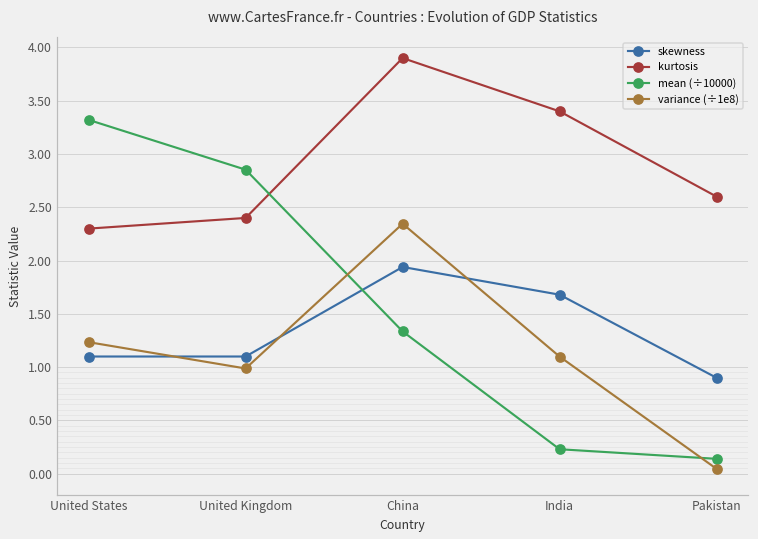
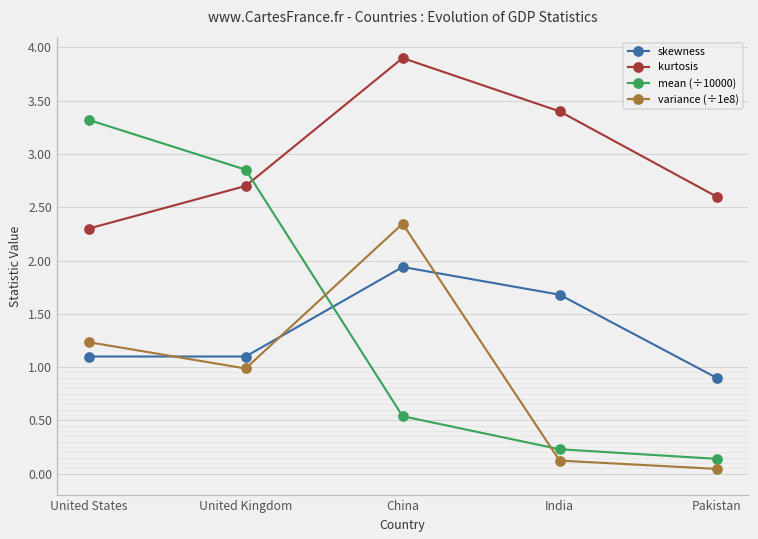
kurtosis, United Kingdom: 2.4 -> 2.7
mean (÷10000), China: 1.3 -> 0.5
variance (÷1e8), India: 1.1 -> 0.1
